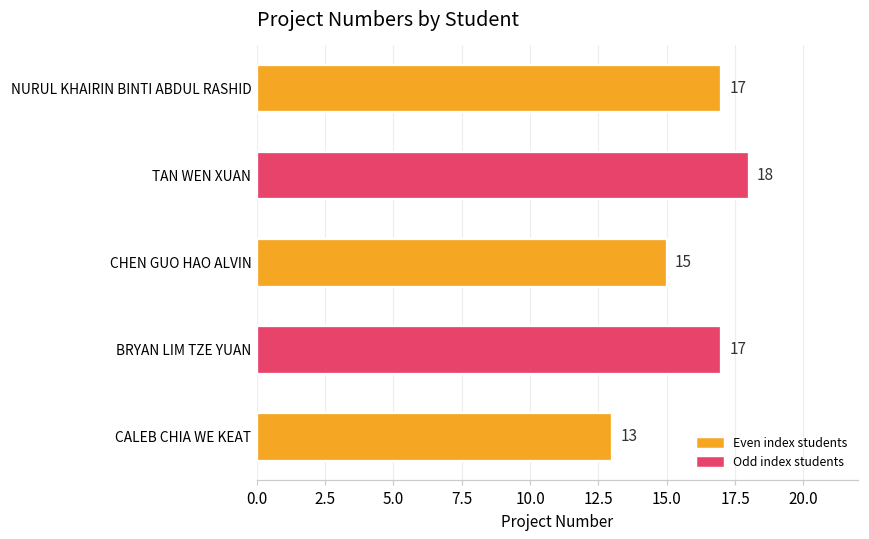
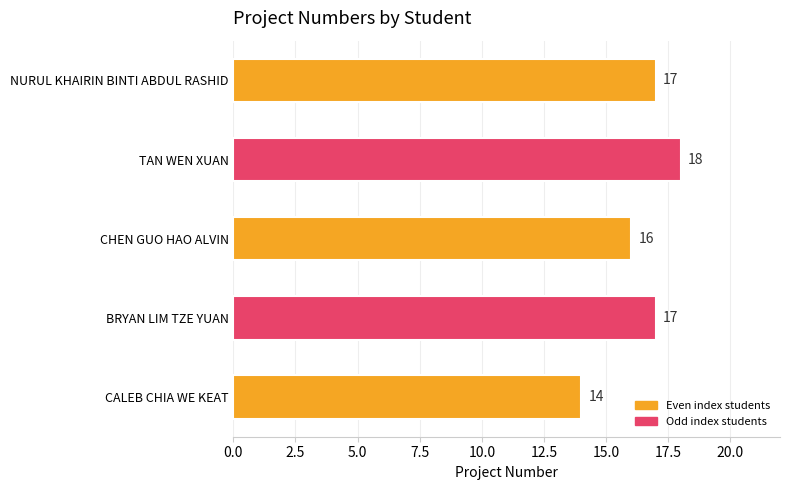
CHEN GUO HAO ALVIN: 15 -> 16
CALEB CHIA WE KEAT: 13 -> 14
